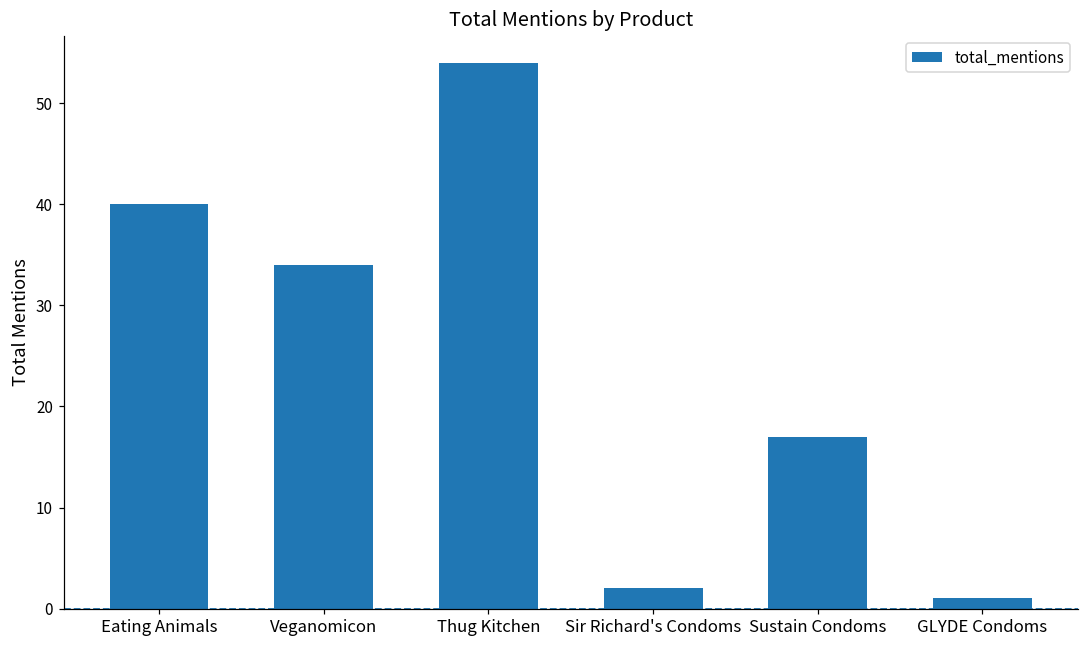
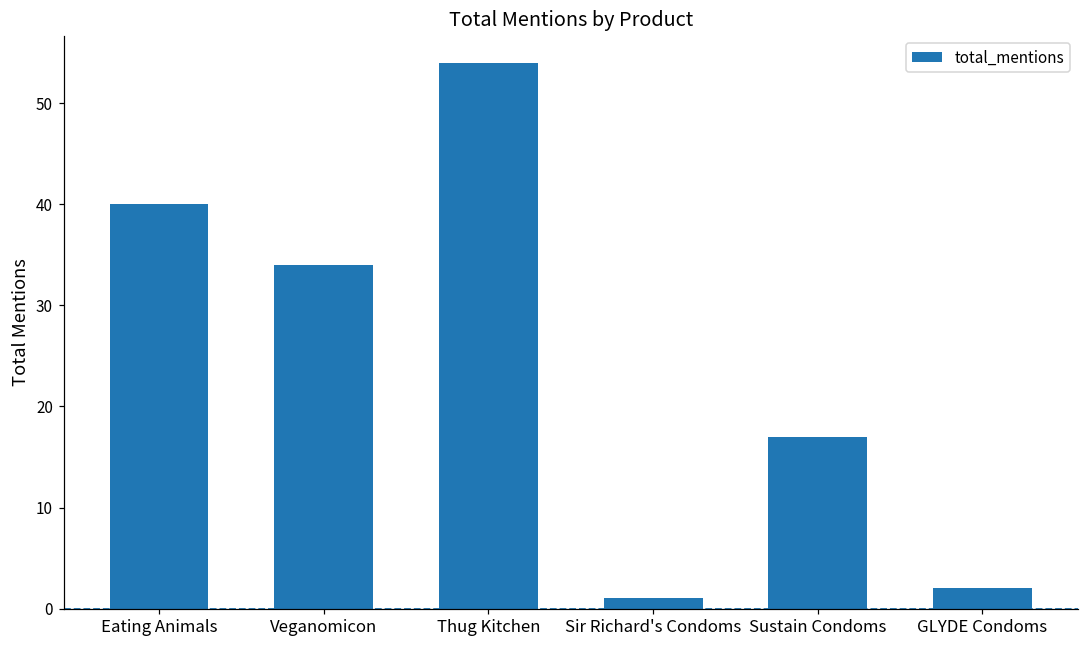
Sir Richard's Condoms: 2 -> 1
GLYDE Condoms: 1 -> 2
